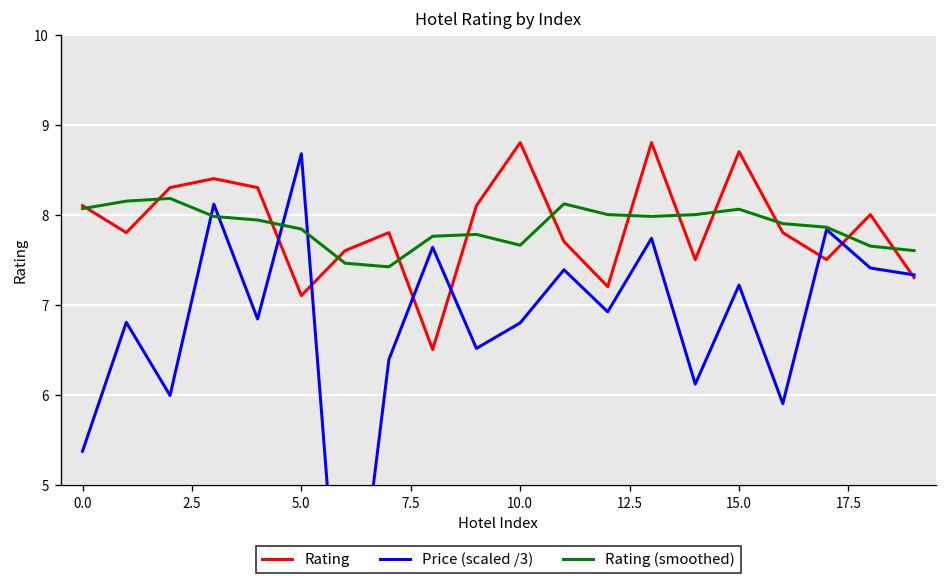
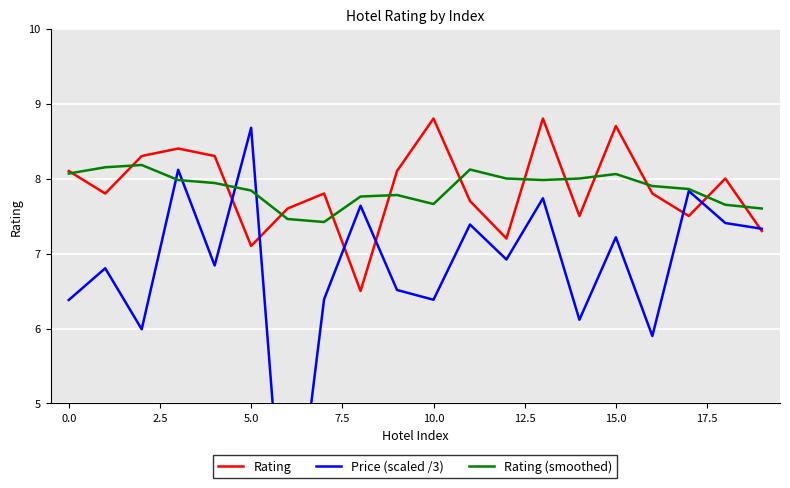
Price (scaled /3), 0.0: 5.4 -> 6.4
Price (scaled /3), 10.0: 6.8 -> 6.4
